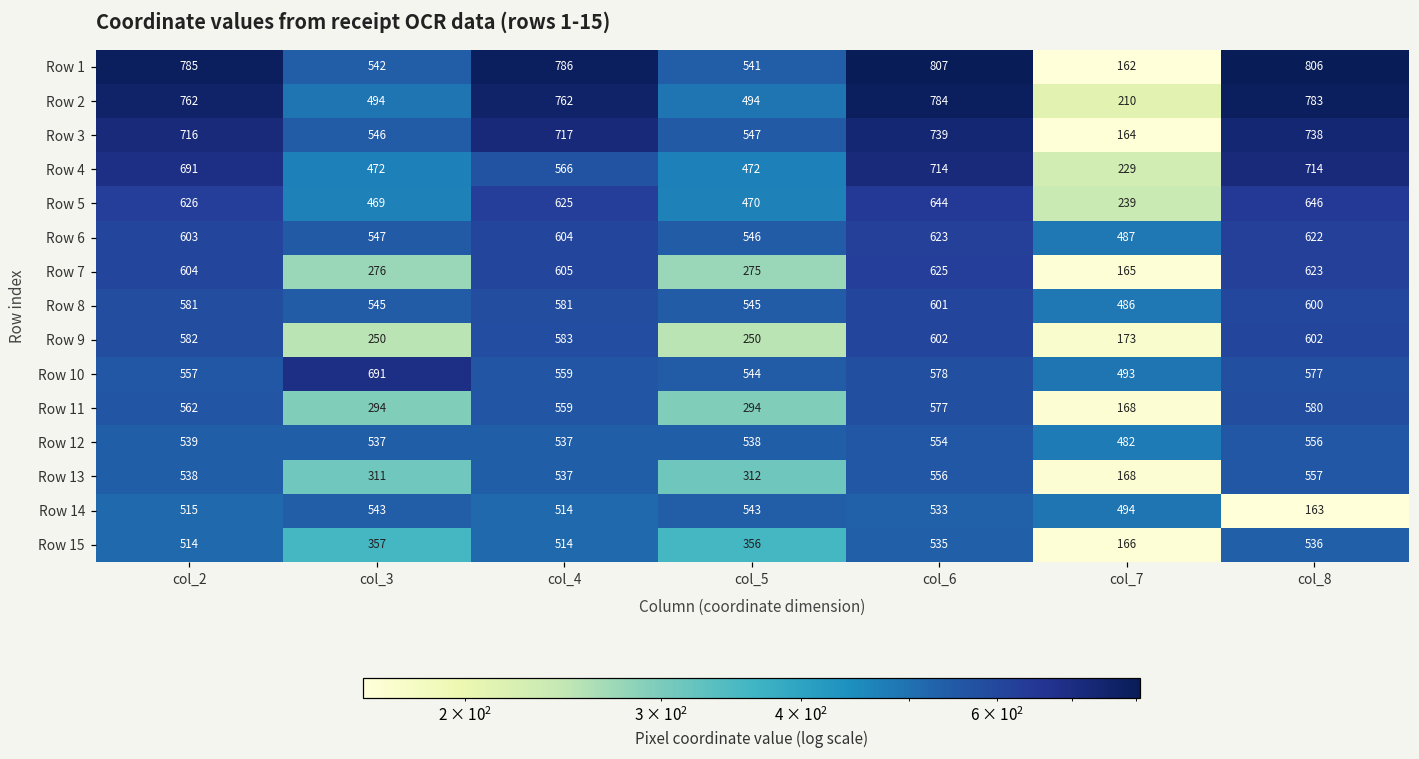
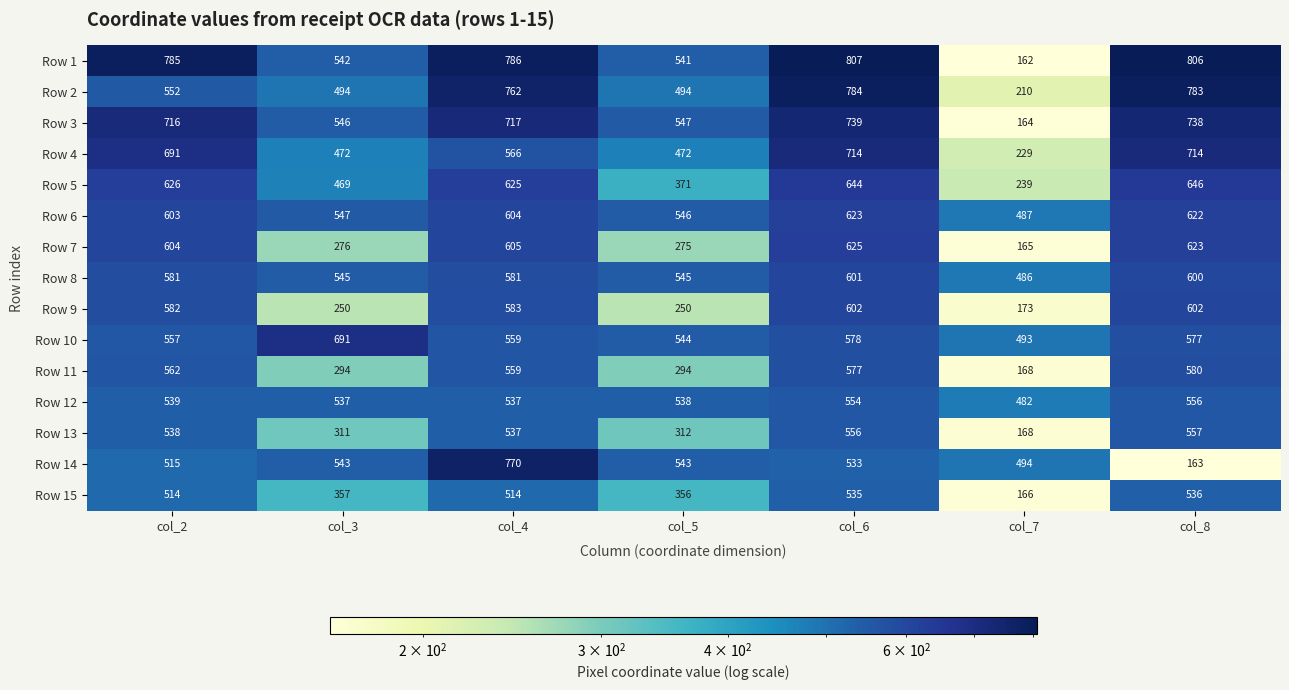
Row 2, col_2: 762 -> 552
Row 5, col_5: 470 -> 371
Row 14, col_4: 514 -> 770
